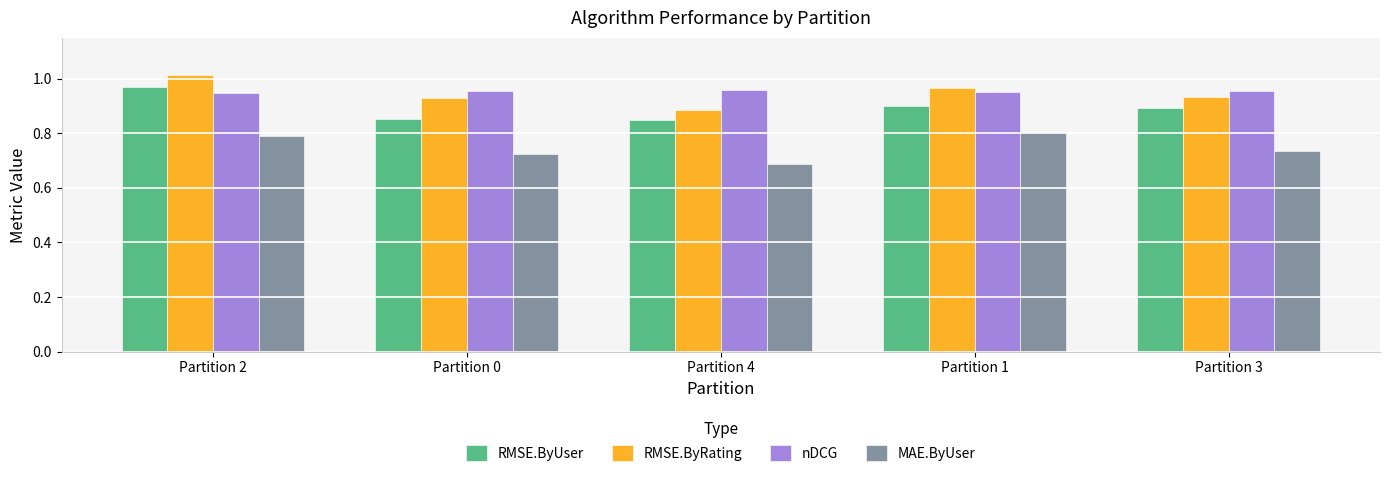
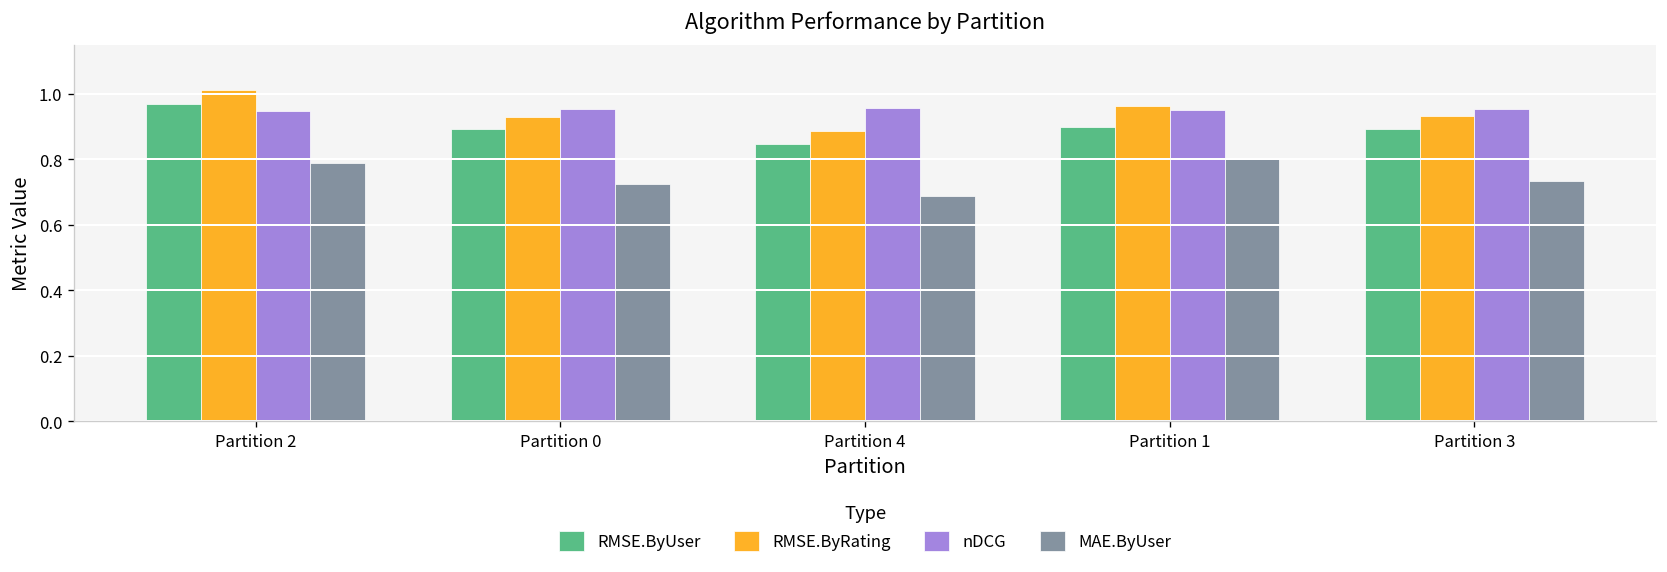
RMSE.ByUser, Partition 0: 0.85 -> 0.89
